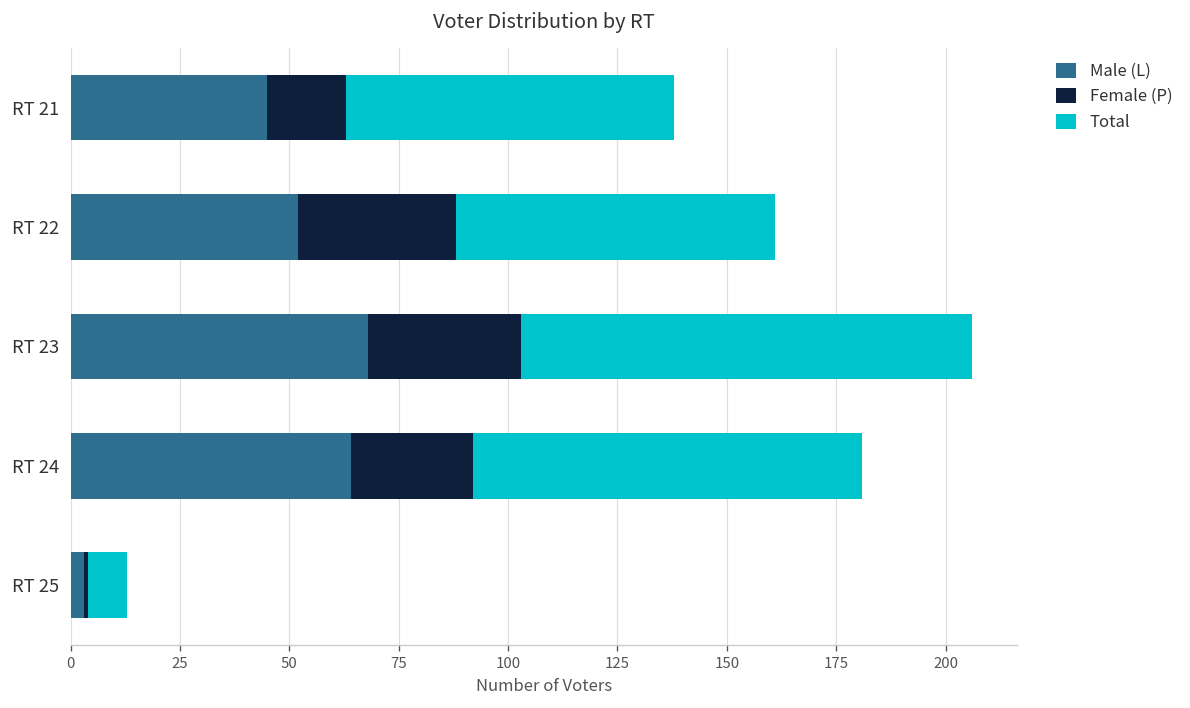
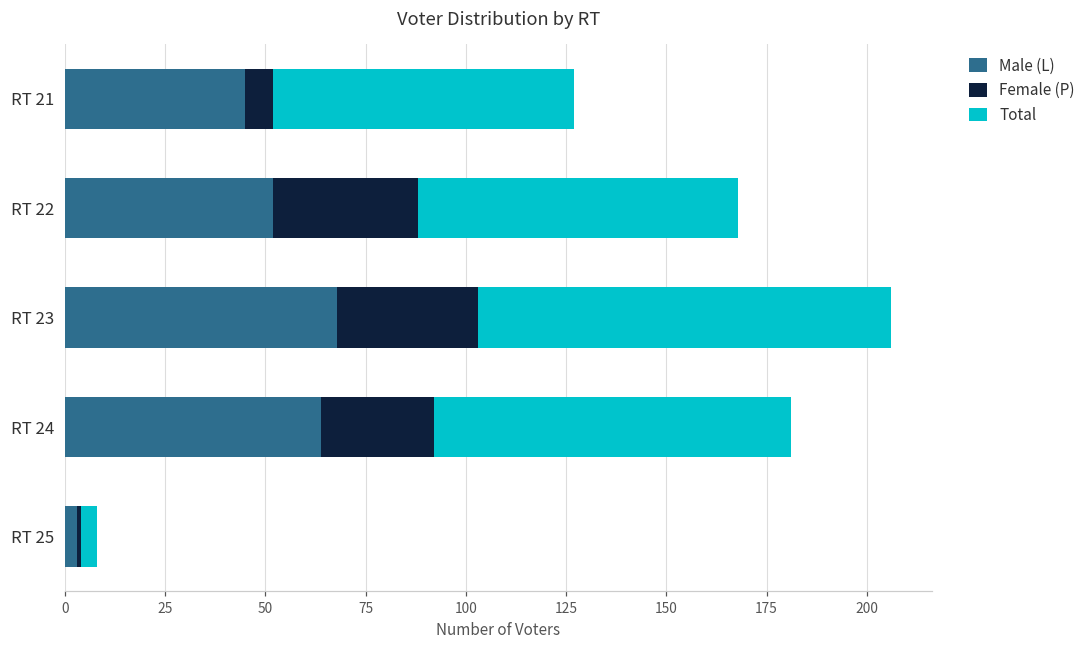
Female (P), RT 21: 18 -> 7
Total, RT 22: 73 -> 80
Total, RT 25: 9 -> 4
